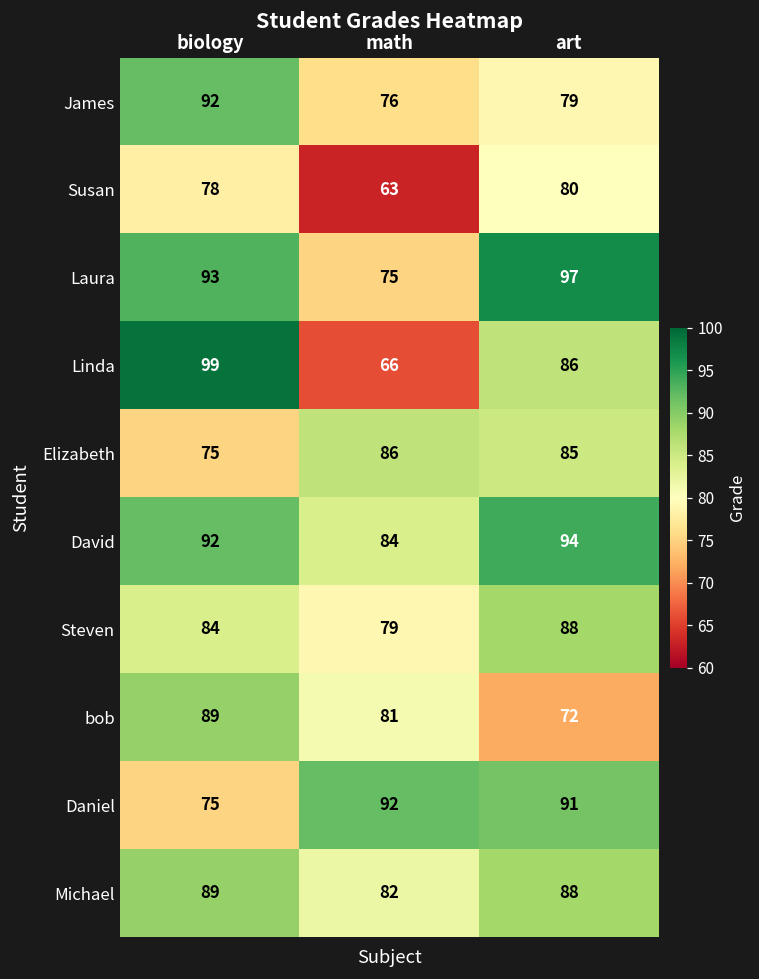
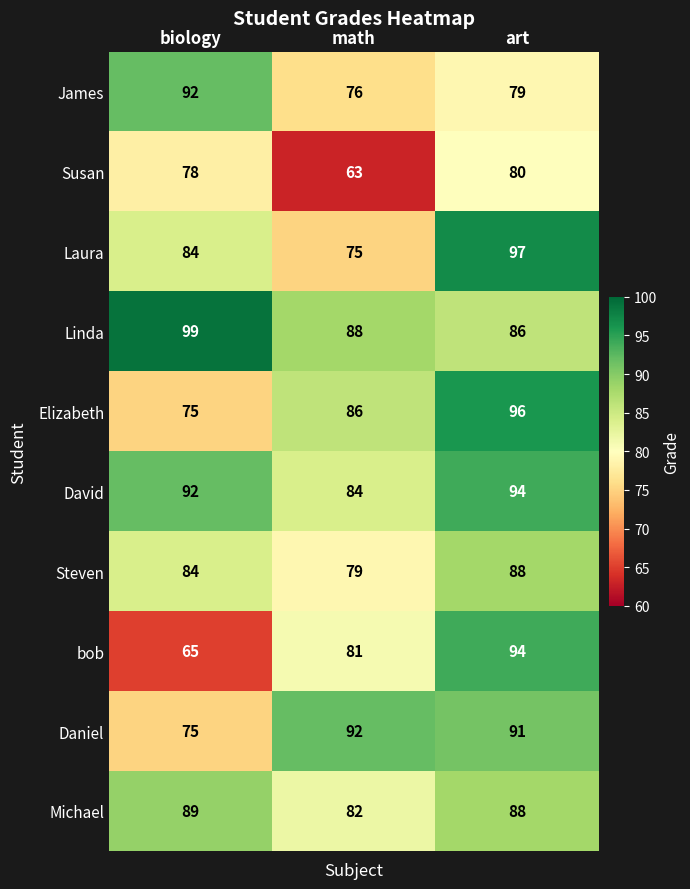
Laura, biology: 93 -> 84
Linda, math: 66 -> 88
Elizabeth, art: 85 -> 96
bob, biology: 89 -> 65
bob, art: 72 -> 94
